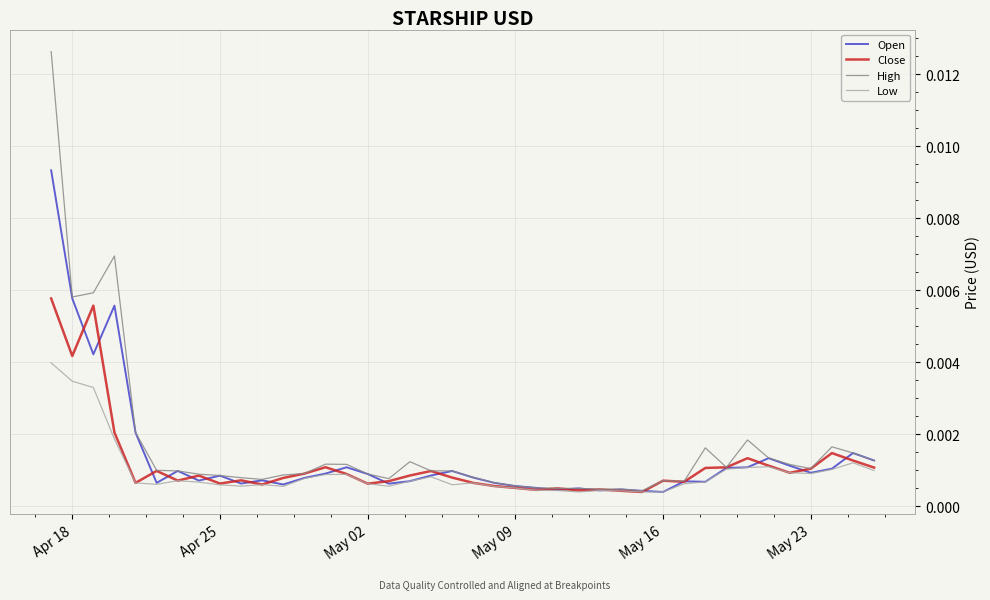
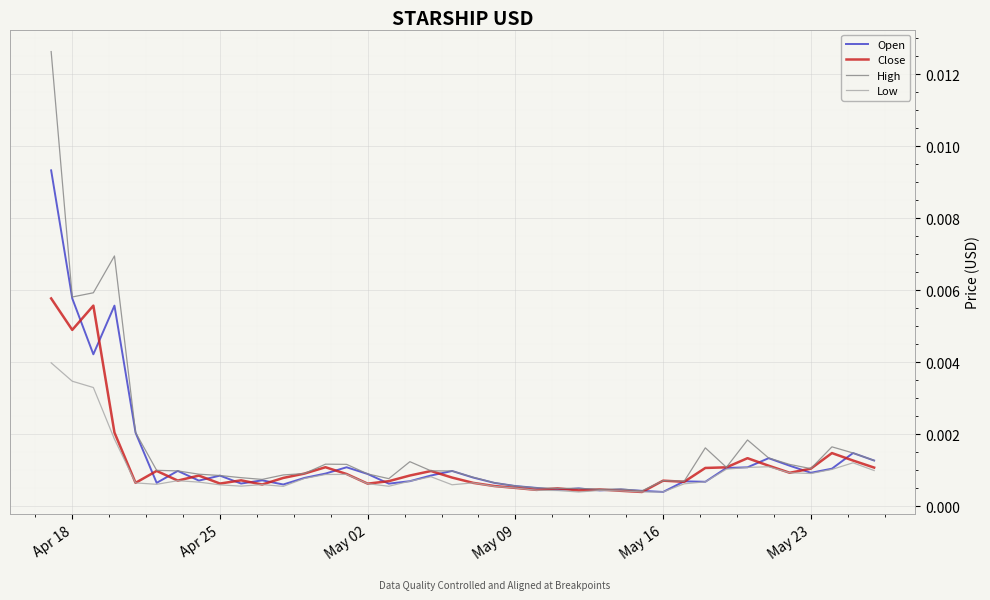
Close, Apr 18: 0.0042 -> 0.0049
